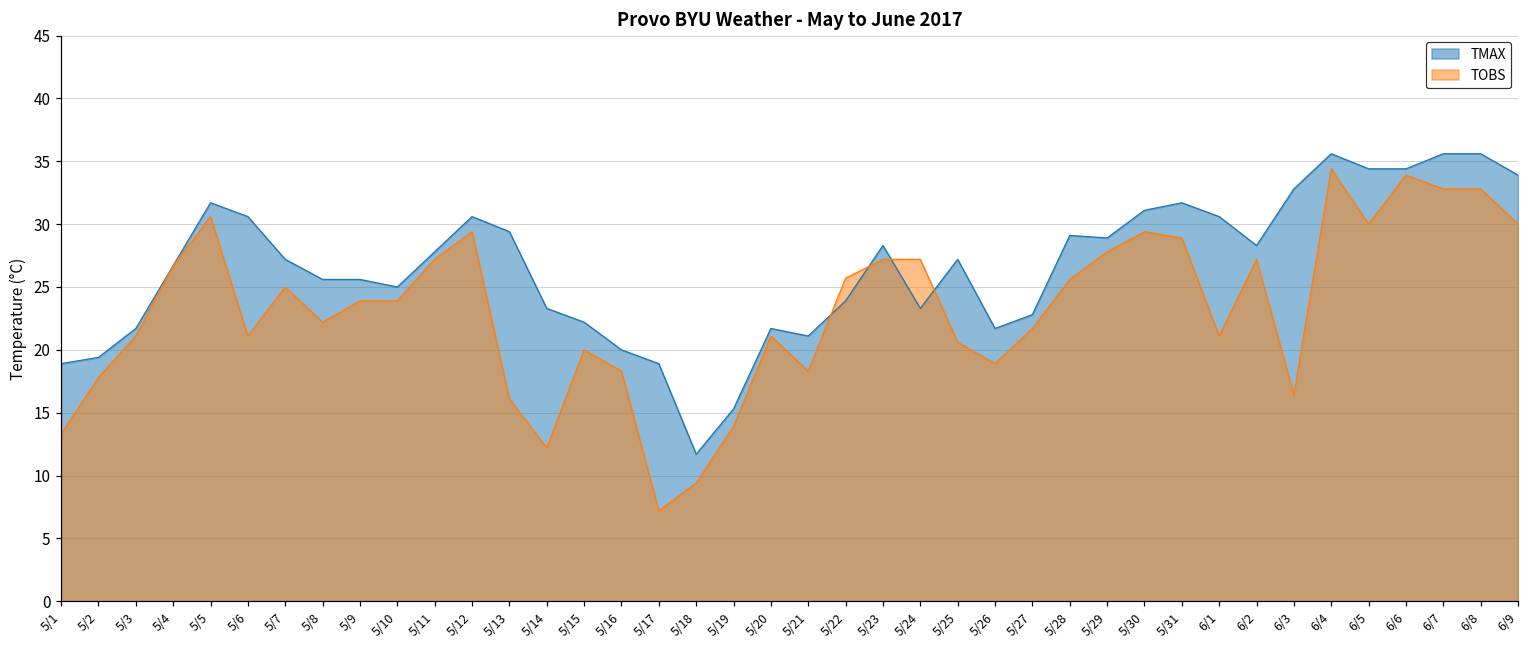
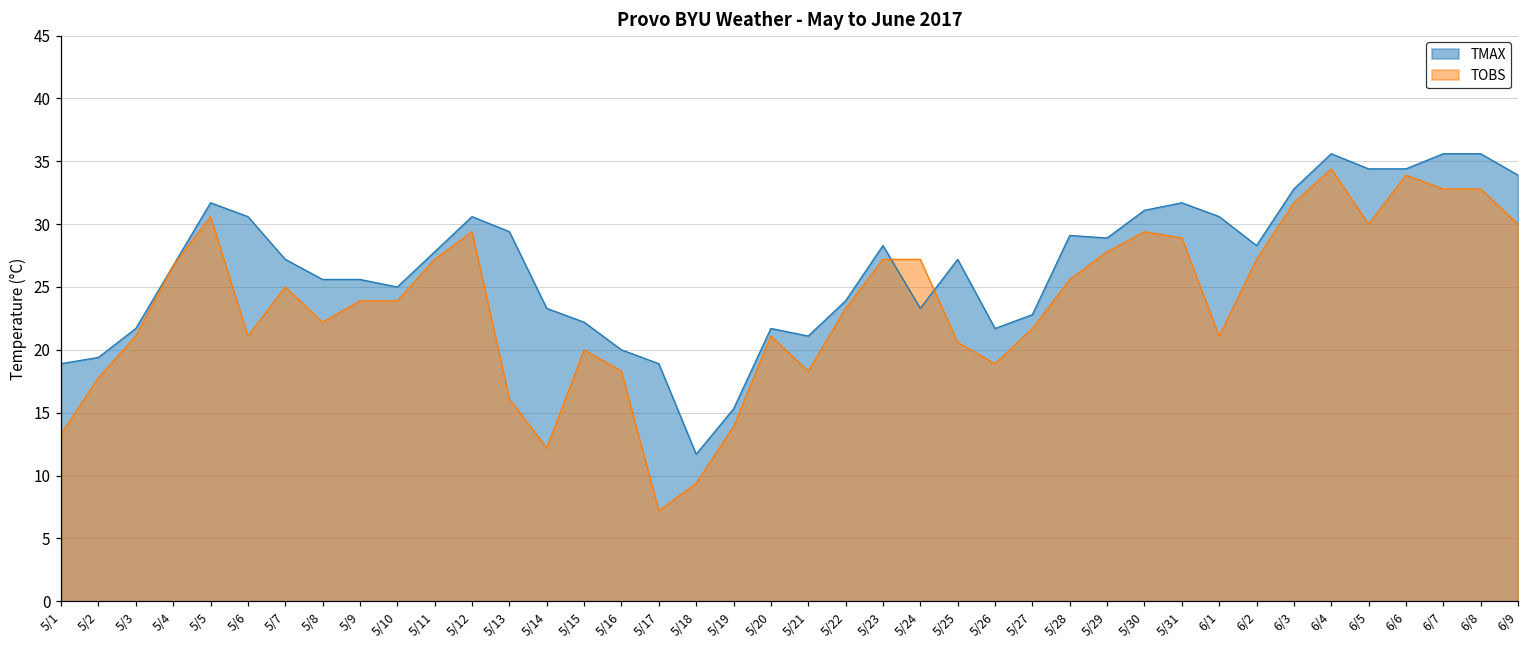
TOBS, 5/22: 25.7 -> 23.3
TOBS, 6/3: 16.4 -> 31.7
